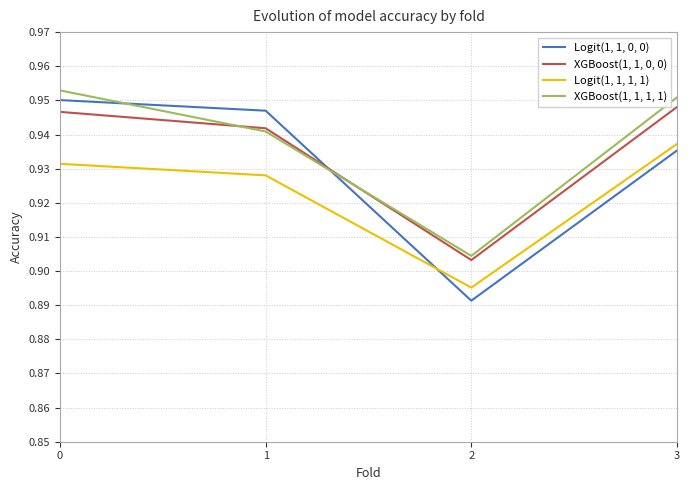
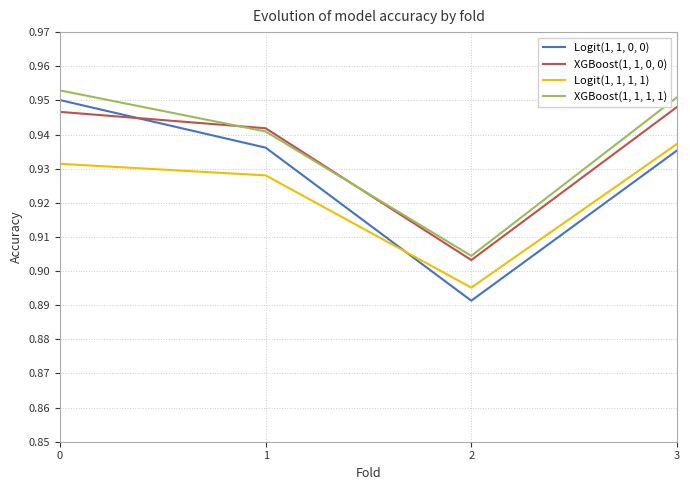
Logit(1, 1, 0, 0), 1: 0.947 -> 0.936
